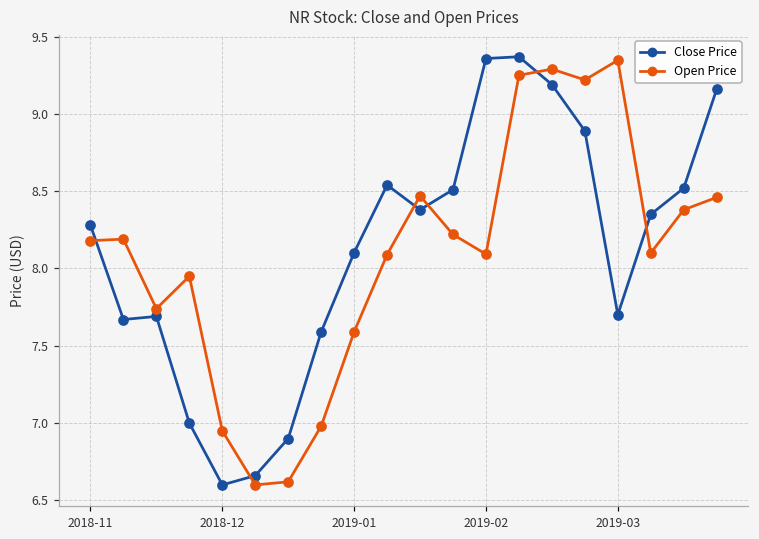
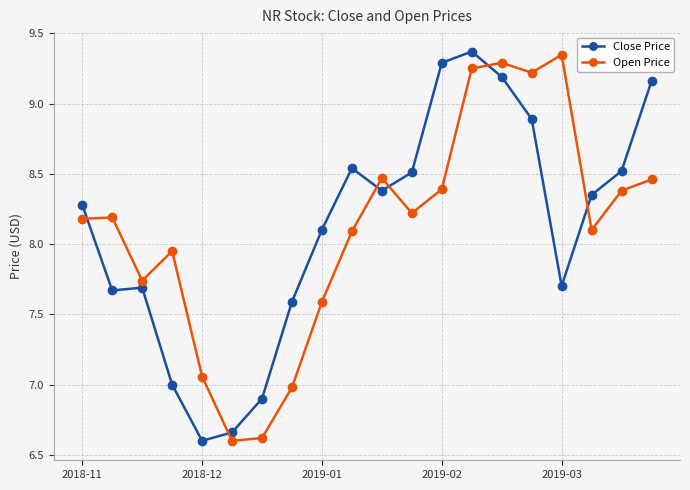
Open Price, 2018-12: 6.95 -> 7.06
Close Price, 2019-02: 9.36 -> 9.29
Open Price, 2019-02: 8.09 -> 8.39
